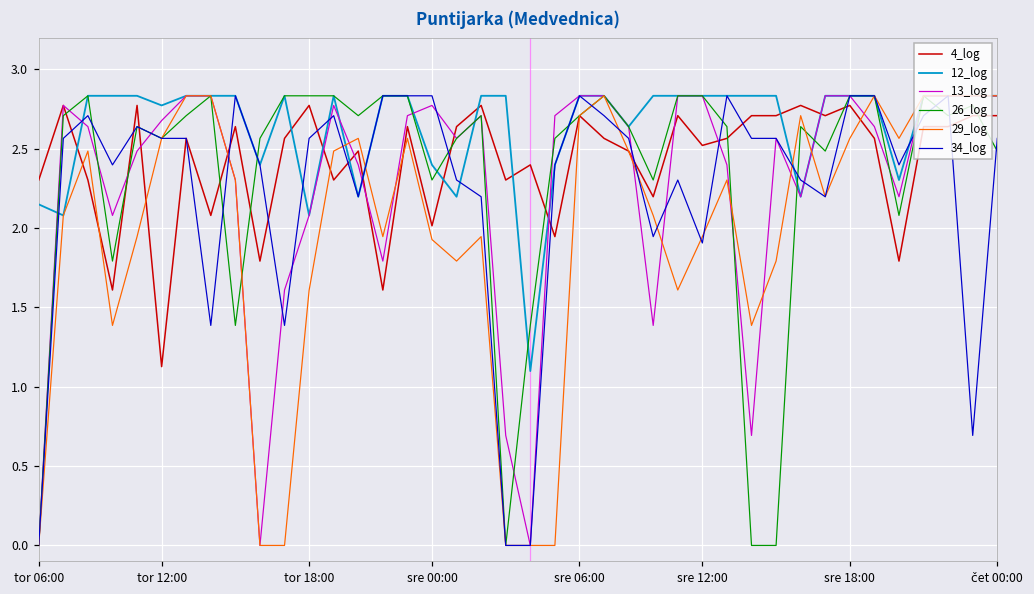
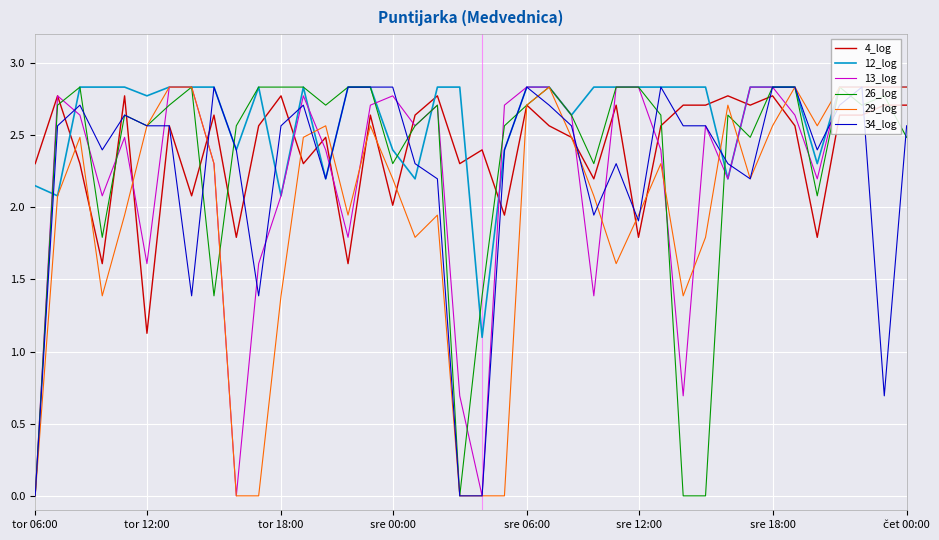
13_log, tor 12:00: 2.68 -> 1.61
29_log, tor 18:00: 1.61 -> 1.39
29_log, sre 00:00: 1.93 -> 2.20
4_log, sre 12:00: 2.52 -> 1.79
